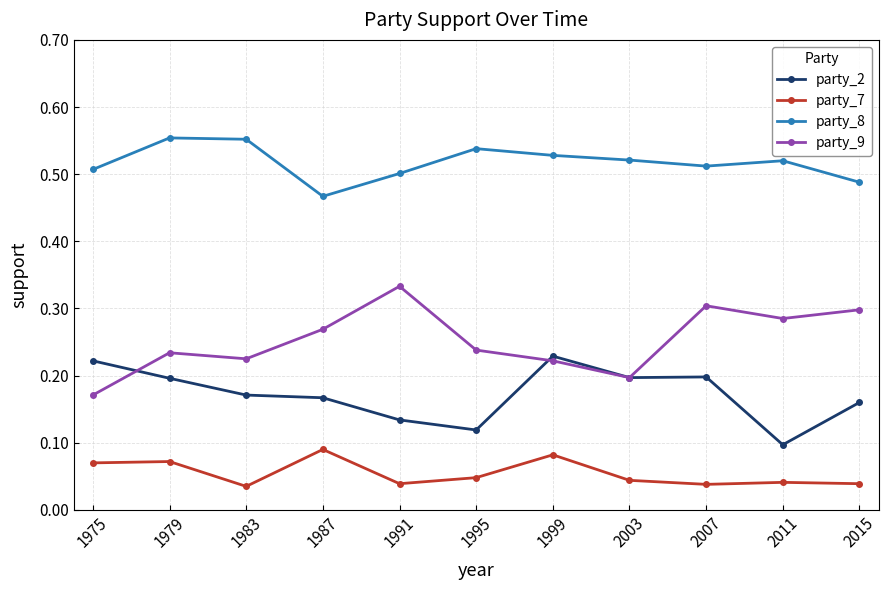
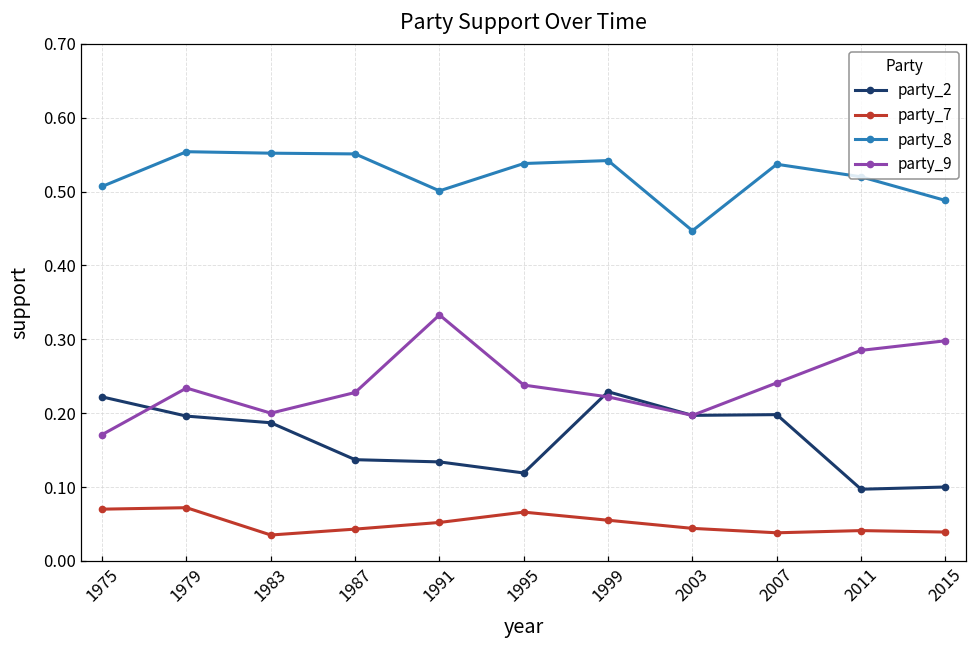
party_2, 1983: 0.17 -> 0.19
party_9, 1983: 0.23 -> 0.20
party_2, 1987: 0.17 -> 0.14
party_7, 1987: 0.09 -> 0.04
party_8, 1987: 0.47 -> 0.55
party_9, 1987: 0.27 -> 0.23
party_7, 1991: 0.04 -> 0.05
party_7, 1995: 0.05 -> 0.07
party_7, 1999: 0.08 -> 0.06
party_8, 1999: 0.53 -> 0.54
party_8, 2003: 0.52 -> 0.45
party_8, 2007: 0.51 -> 0.54
party_9, 2007: 0.30 -> 0.24
party_2, 2015: 0.16 -> 0.10
